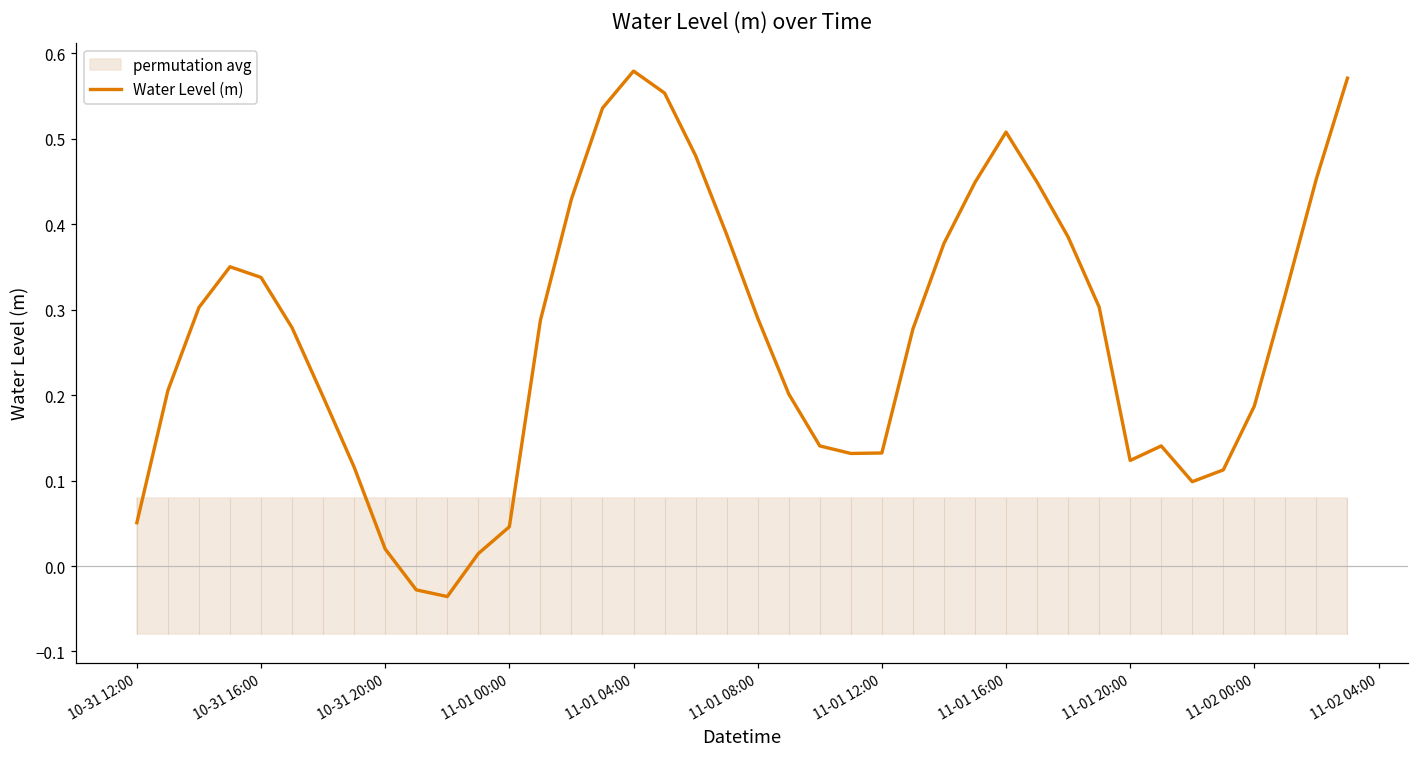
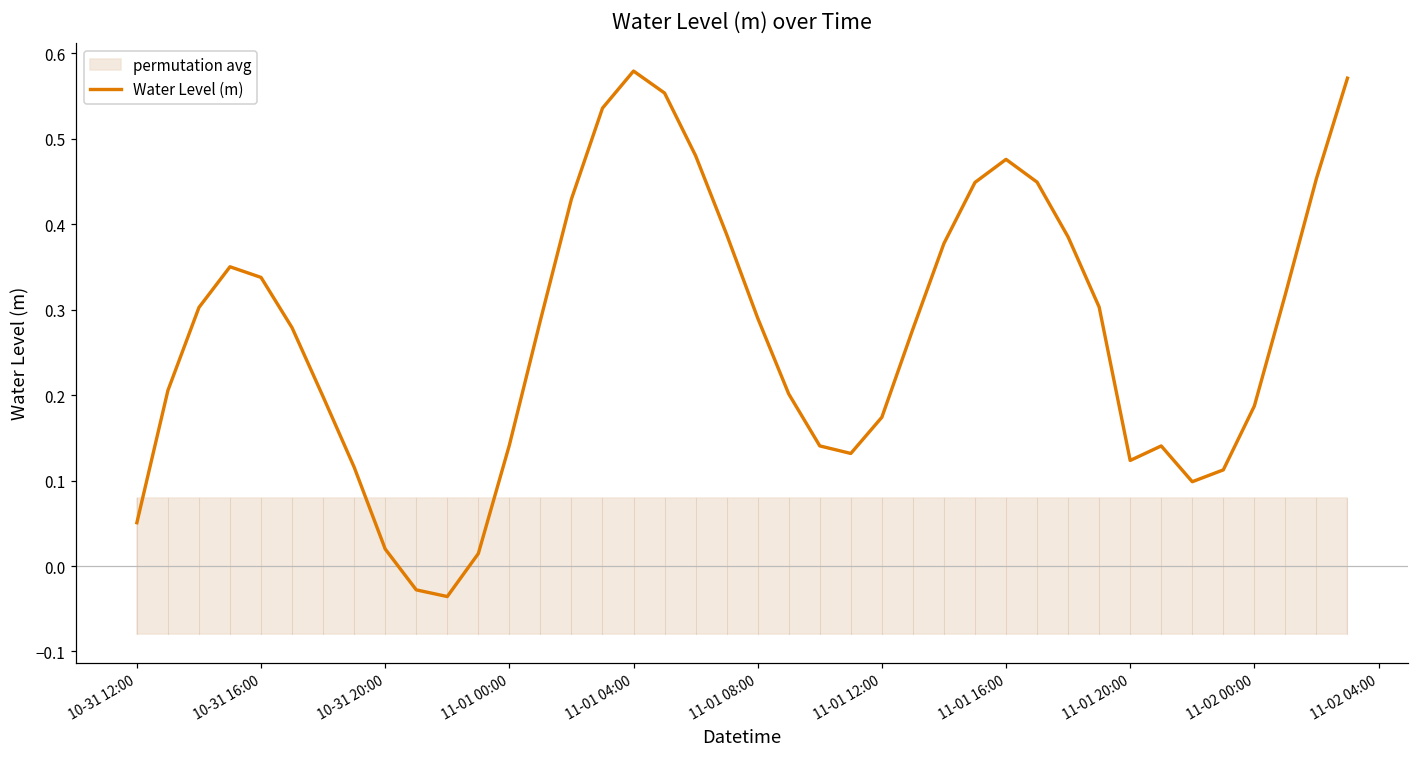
Water Level (m), 11-01 00:00: 0.05 -> 0.14
Water Level (m), 11-01 12:00: 0.13 -> 0.17
Water Level (m), 11-01 16:00: 0.51 -> 0.48
